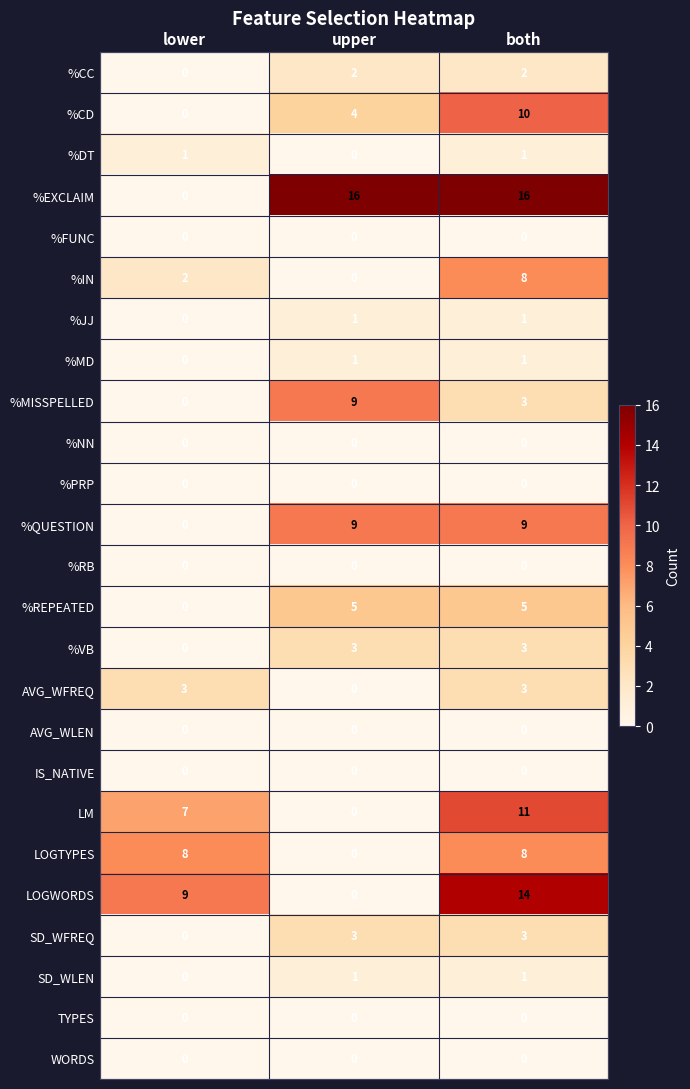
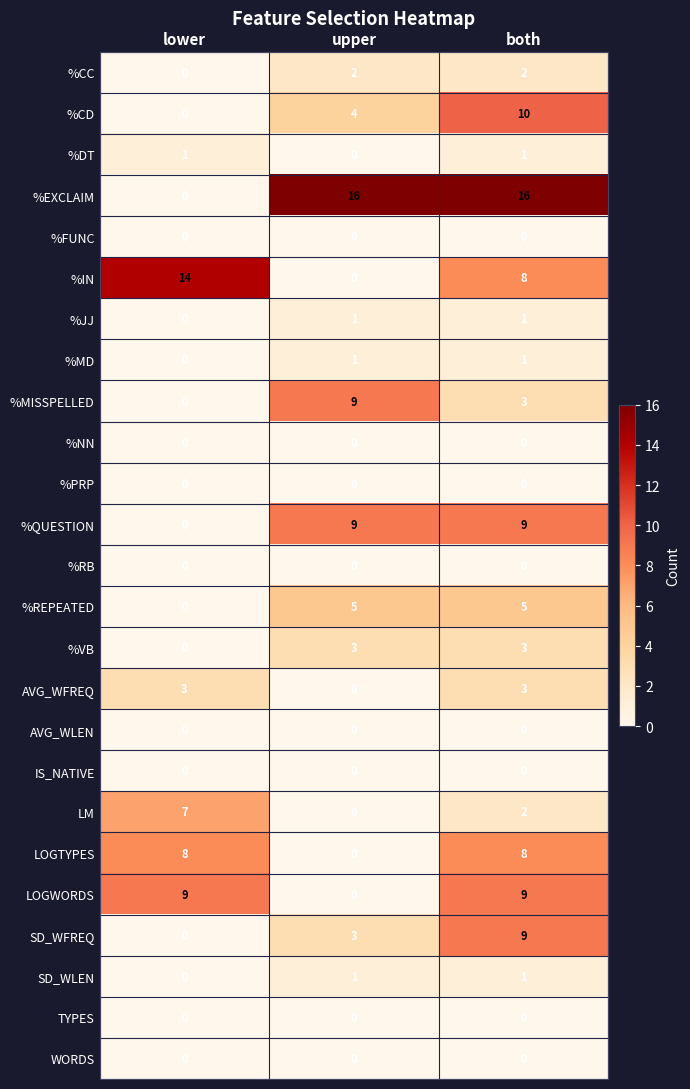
%IN, lower: 2 -> 14
LM, both: 11 -> 2
LOGWORDS, both: 14 -> 9
SD_WFREQ, both: 3 -> 9
